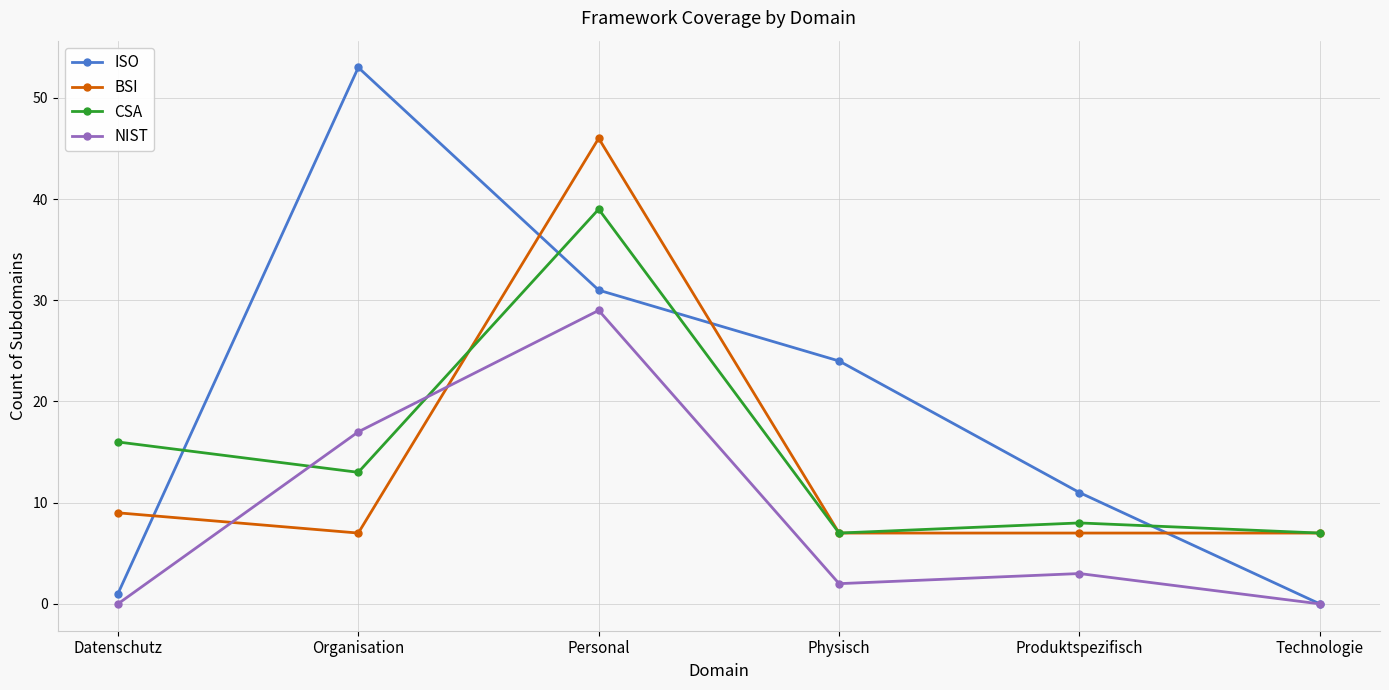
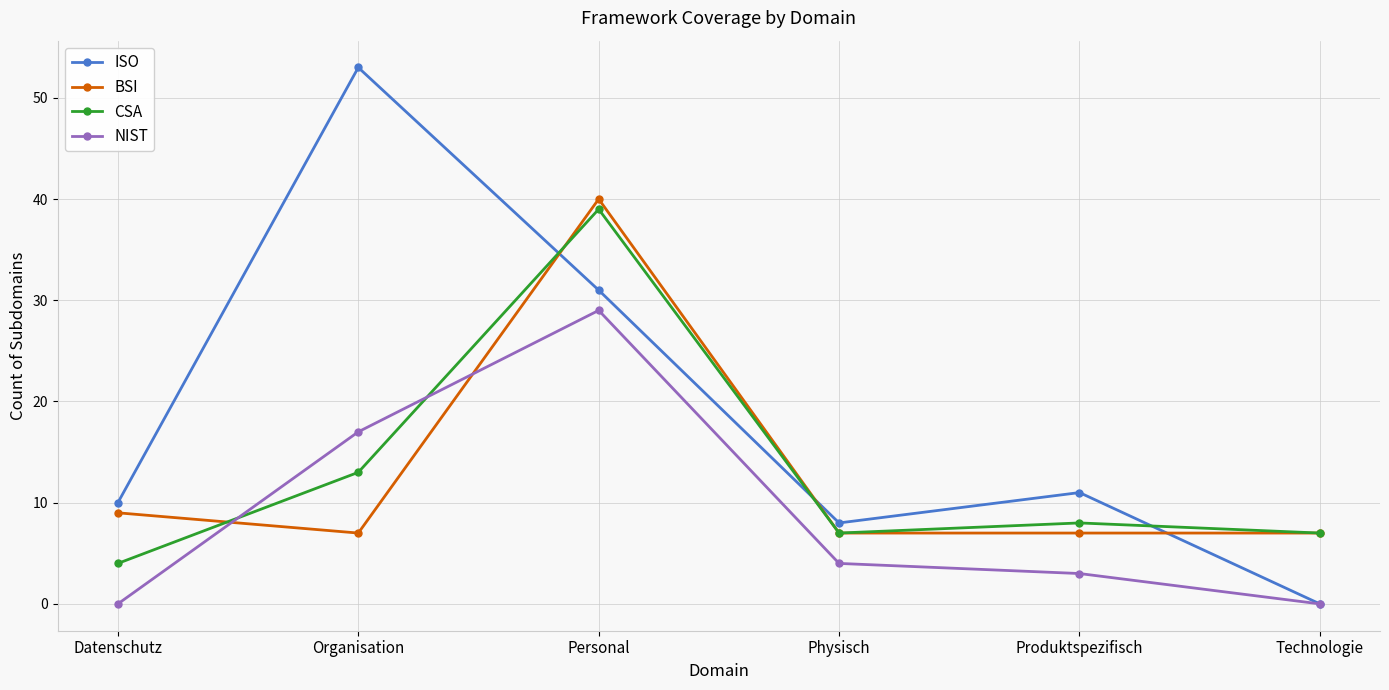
ISO, Datenschutz: 1 -> 10
CSA, Datenschutz: 16 -> 4
BSI, Personal: 46 -> 40
ISO, Physisch: 24 -> 8
NIST, Physisch: 2 -> 4
